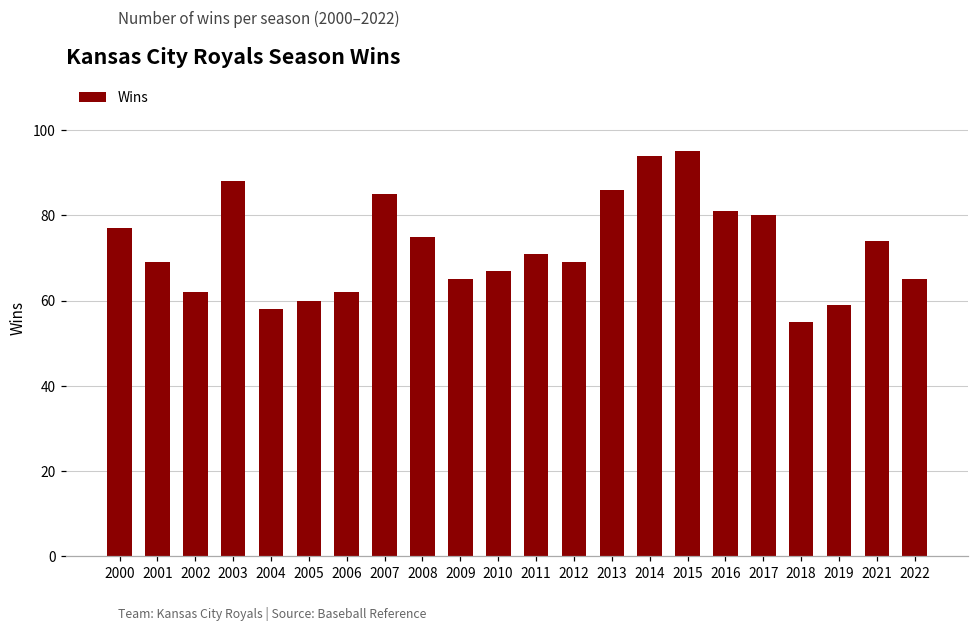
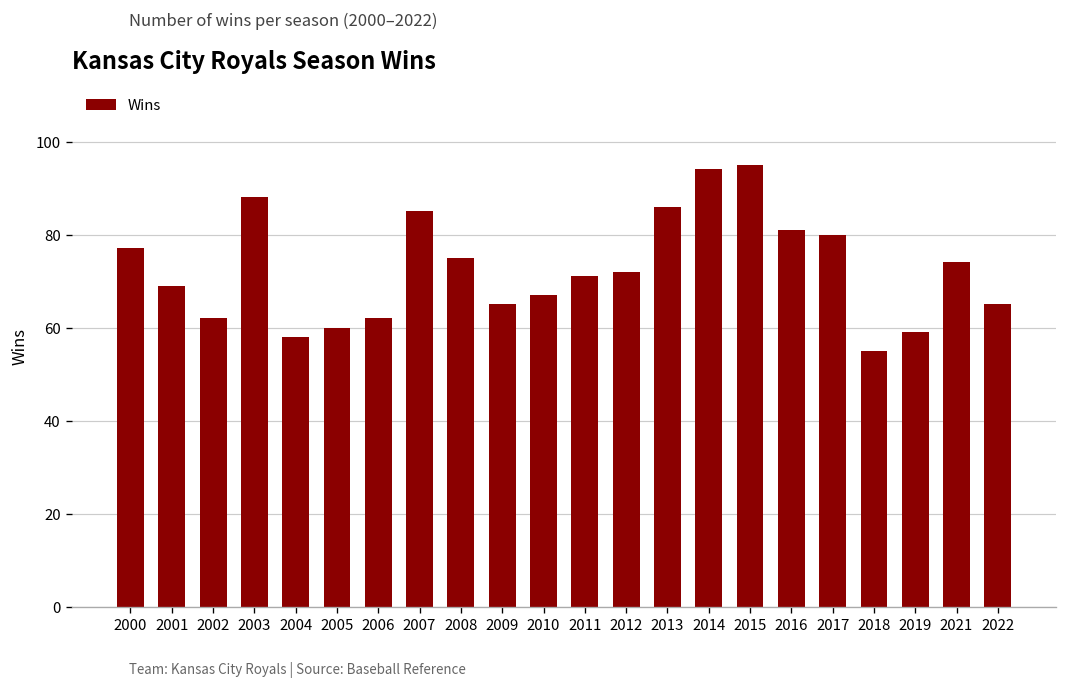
2012: 69 -> 72
